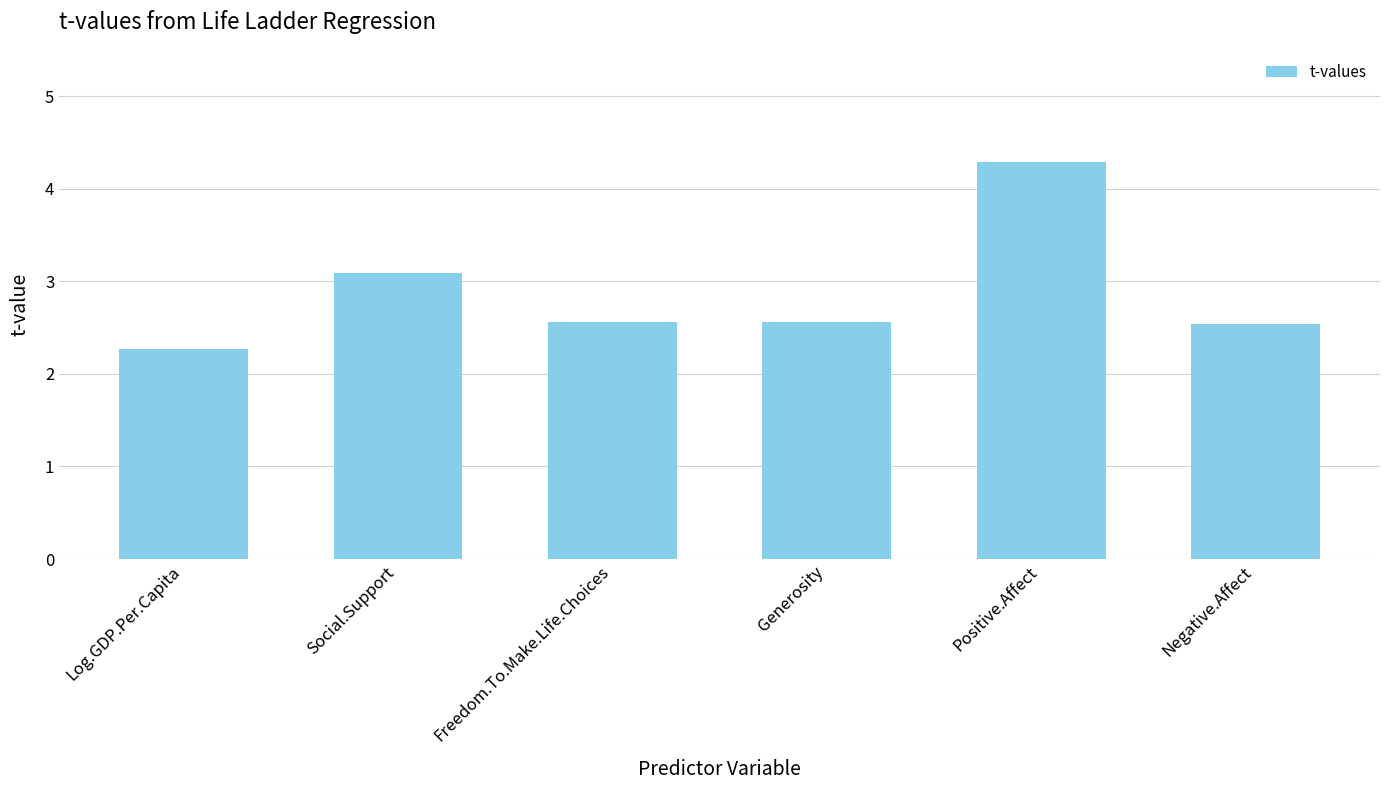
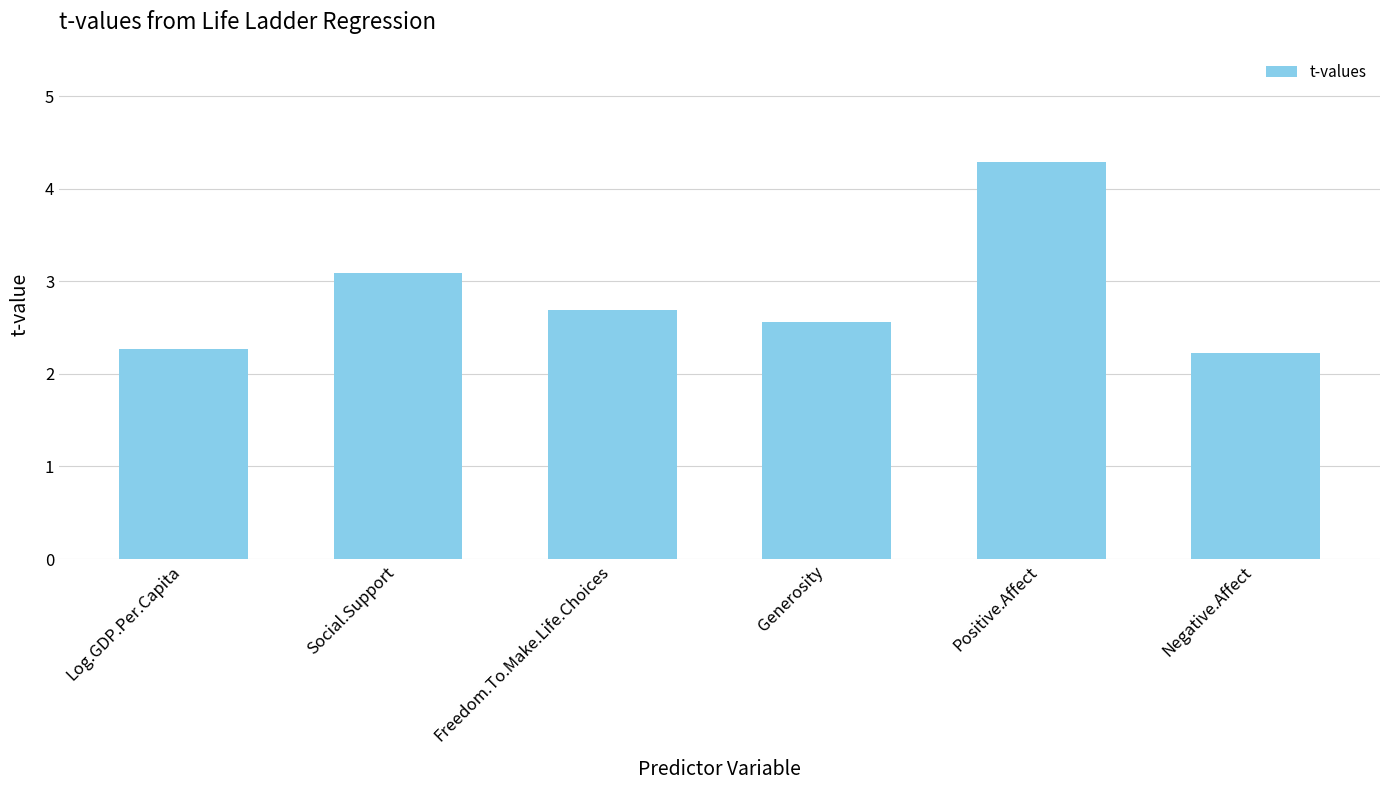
Freedom.To.Make.Life.Choices: 2.6 -> 2.7
Negative.Affect: 2.5 -> 2.2
